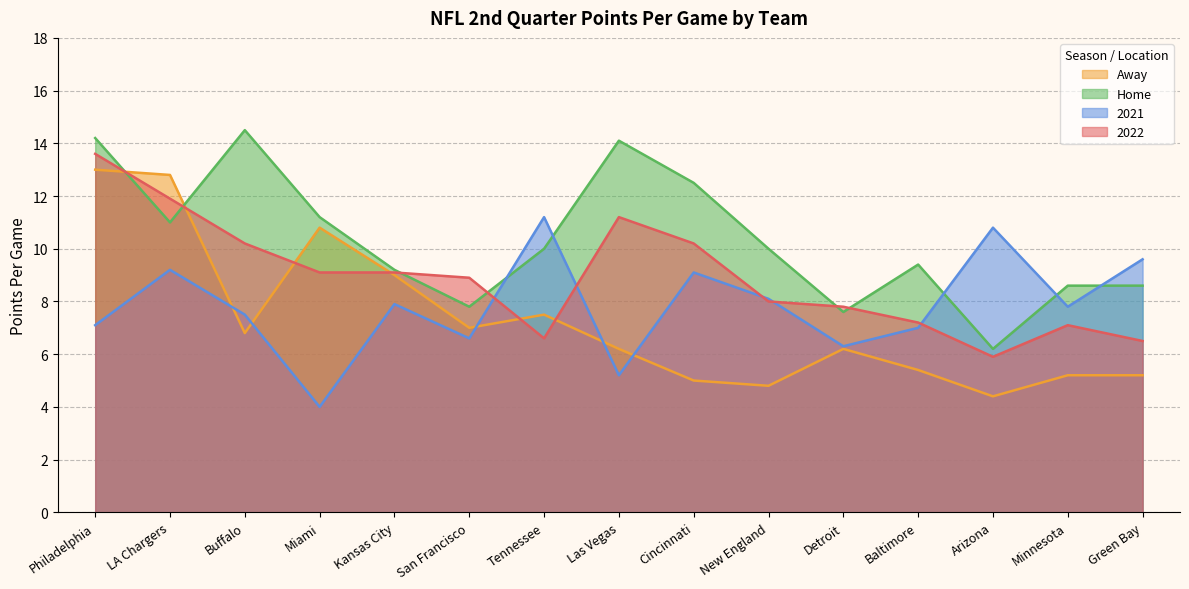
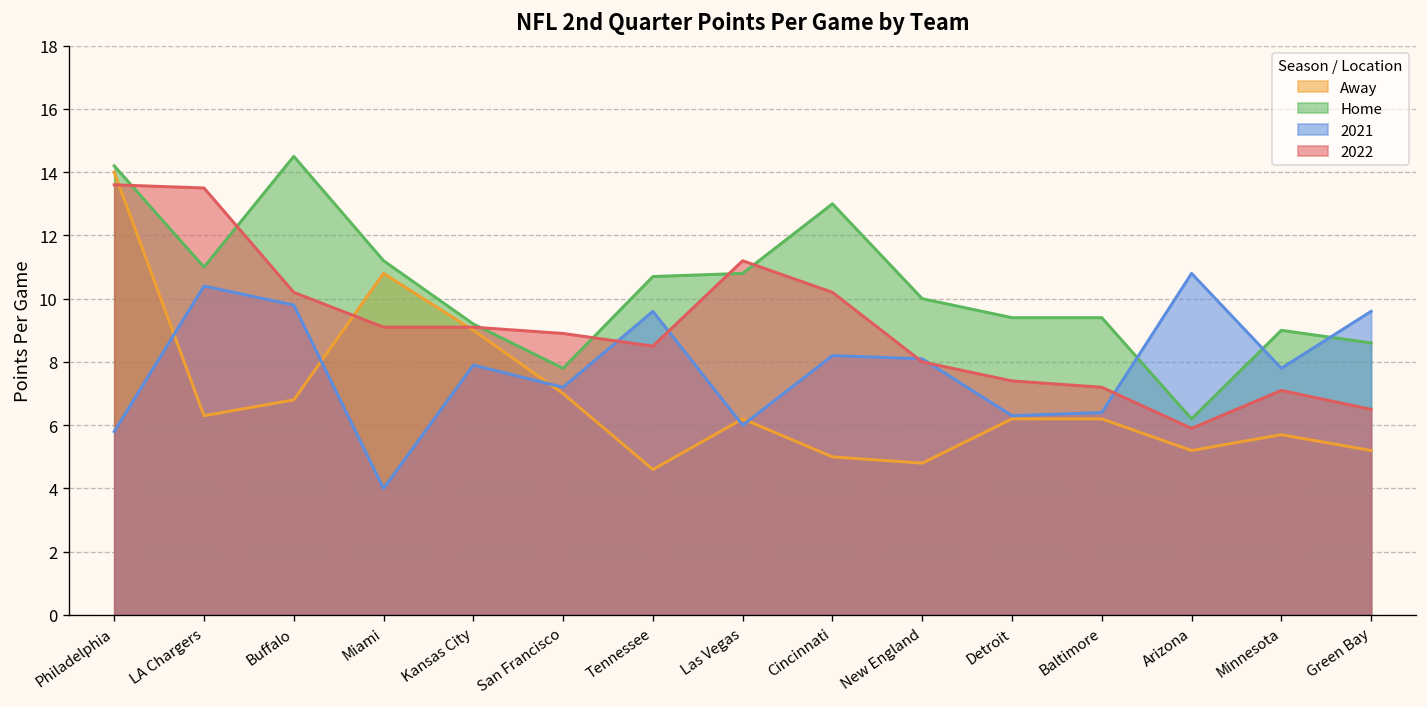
Away, Philadelphia: 13 -> 14
2021, Philadelphia: 7.1 -> 5.8
Away, LA Chargers: 12.8 -> 6.3
2021, LA Chargers: 9.2 -> 10.4
2022, LA Chargers: 11.9 -> 13.5
2021, Buffalo: 7.5 -> 9.8
2021, San Francisco: 6.6 -> 7.2
Away, Tennessee: 7.5 -> 4.6
Home, Tennessee: 10.0 -> 10.7
2021, Tennessee: 11.2 -> 9.6
2022, Tennessee: 6.6 -> 8.5
Home, Las Vegas: 14.1 -> 10.8
2021, Las Vegas: 5.2 -> 6.0
Home, Cincinnati: 12.5 -> 13.0
2021, Cincinnati: 9.1 -> 8.2
Home, Detroit: 7.6 -> 9.4
2022, Detroit: 7.8 -> 7.4
Away, Baltimore: 5.4 -> 6.2
2021, Baltimore: 7.0 -> 6.4
Away, Arizona: 4.4 -> 5.2
Away, Minnesota: 5.2 -> 5.7
Home, Minnesota: 8.6 -> 9.0
